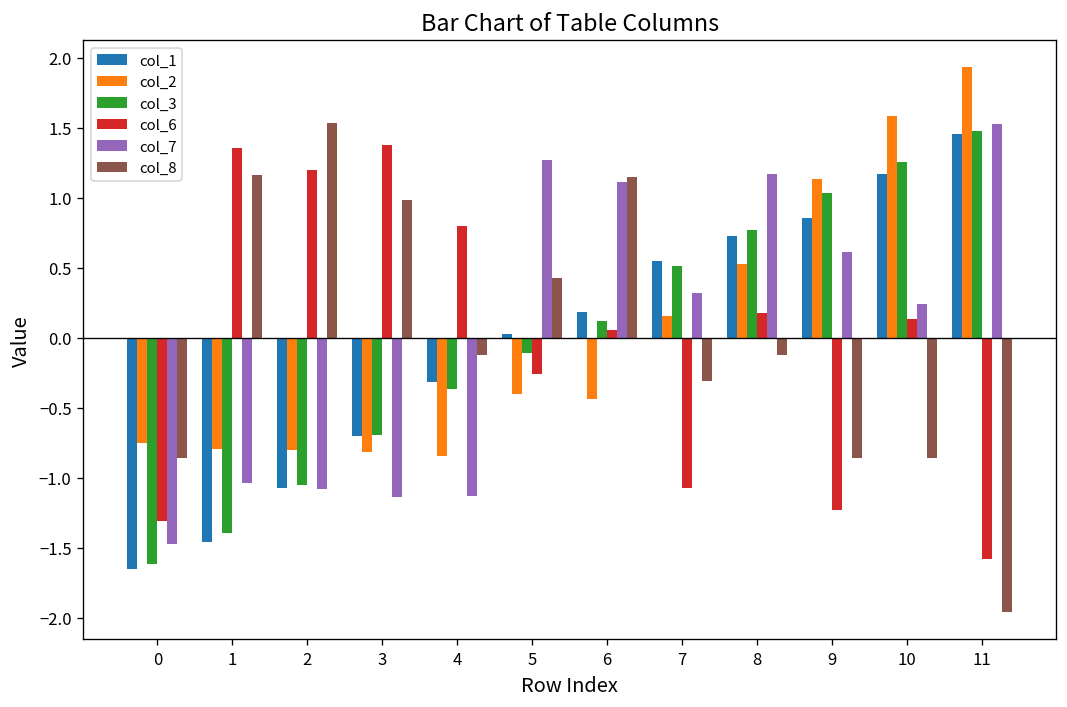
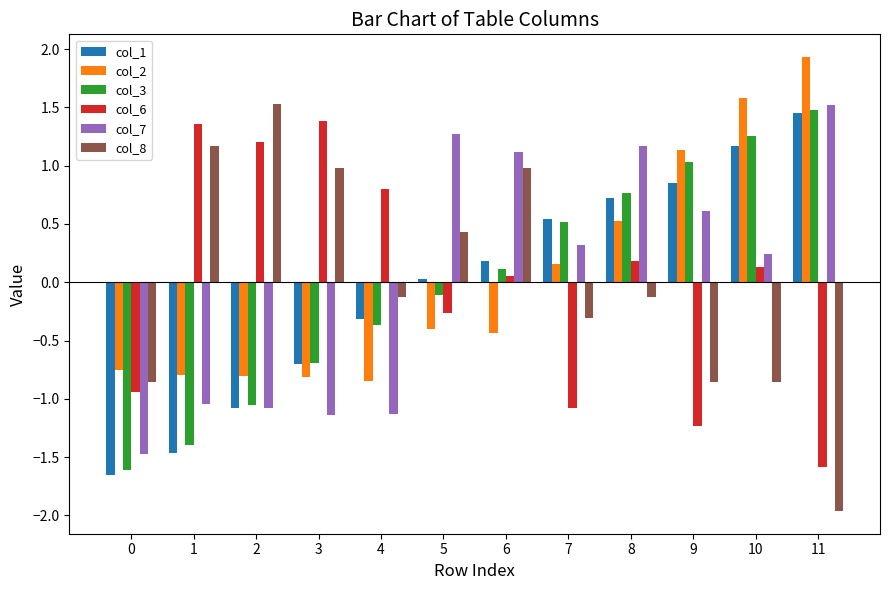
col_6, 0: -1.31 -> -0.94
col_8, 6: 1.15 -> 0.98
